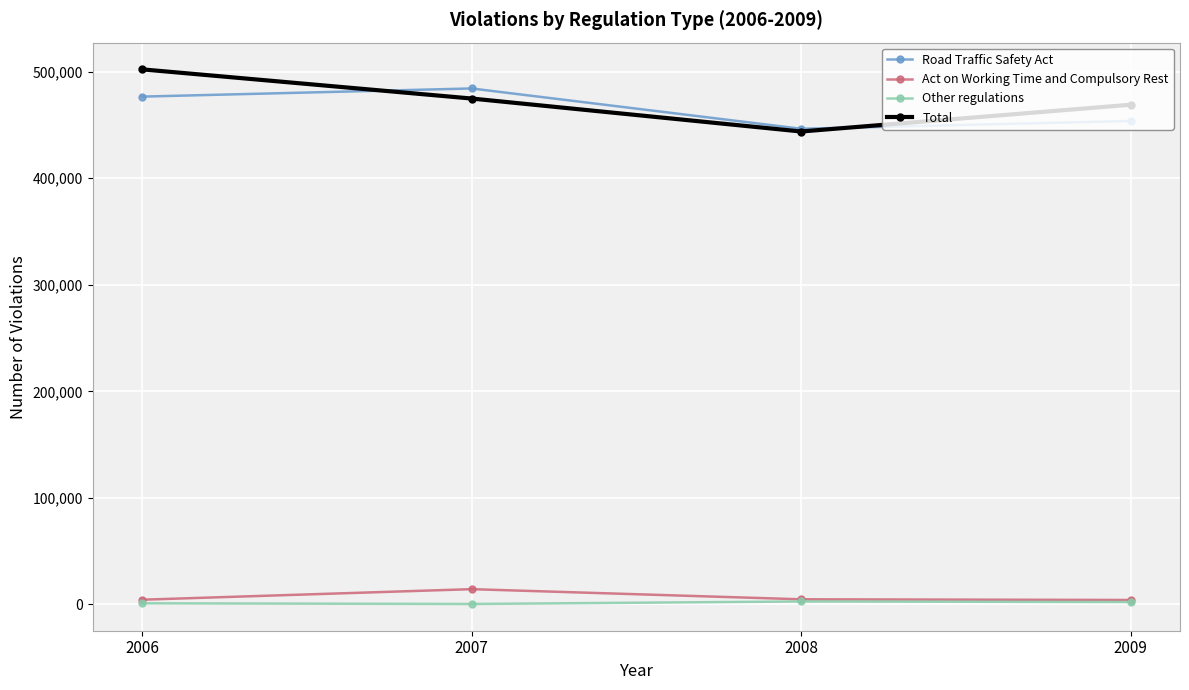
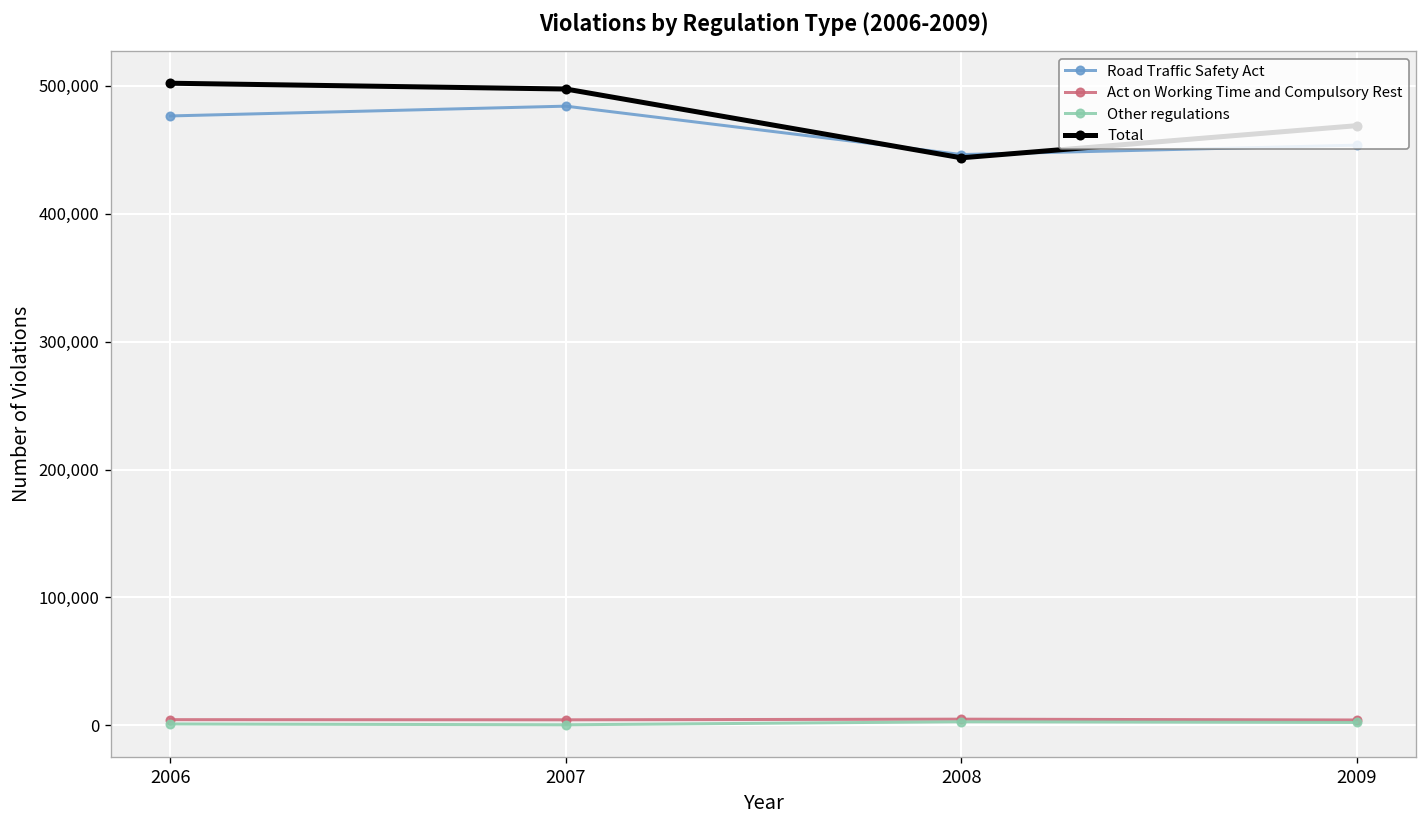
Act on Working Time and Compulsory Rest, 2007: 14,000 -> 4,000
Total, 2007: 475,000 -> 498,000
